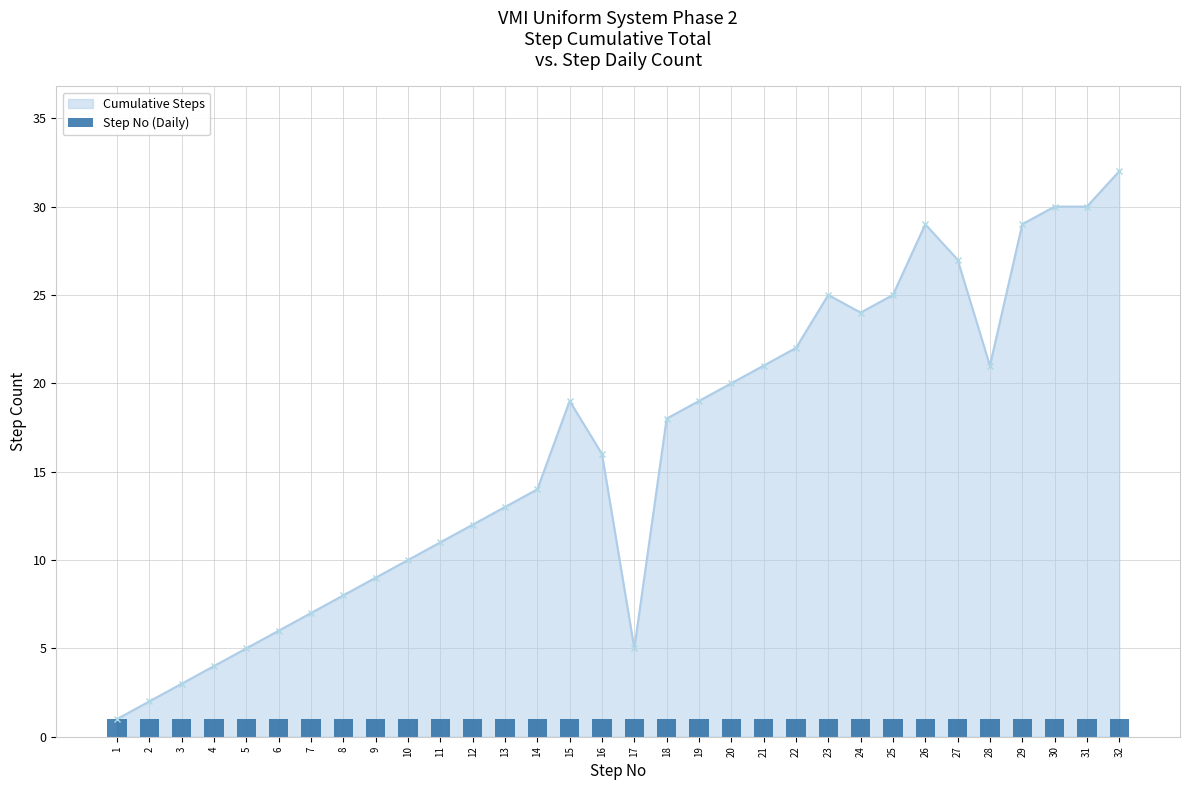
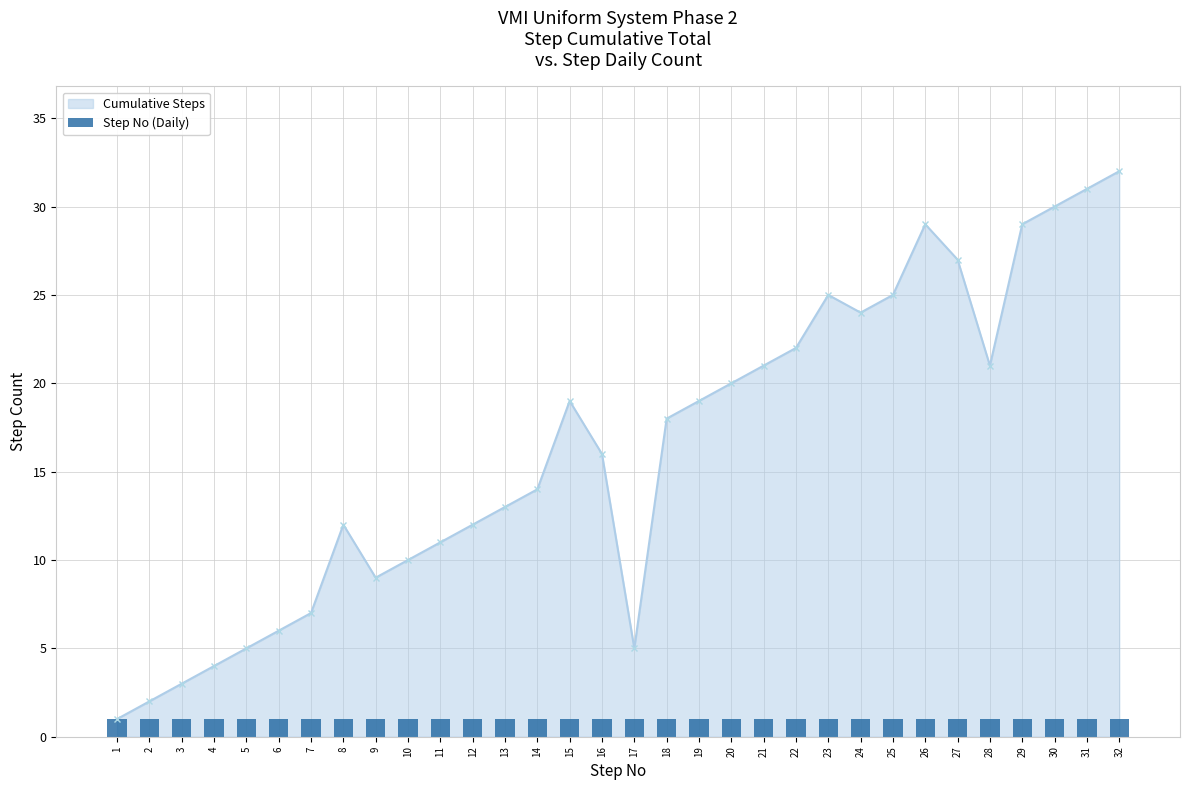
Cumulative Steps, 8: 8 -> 12
Cumulative Steps, 31: 30 -> 31
